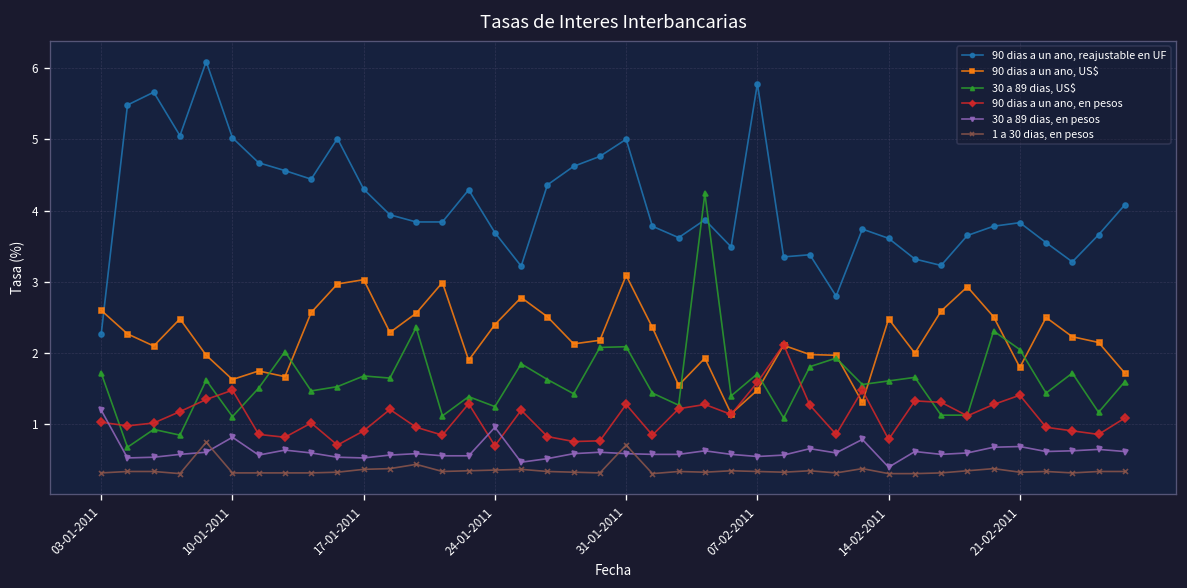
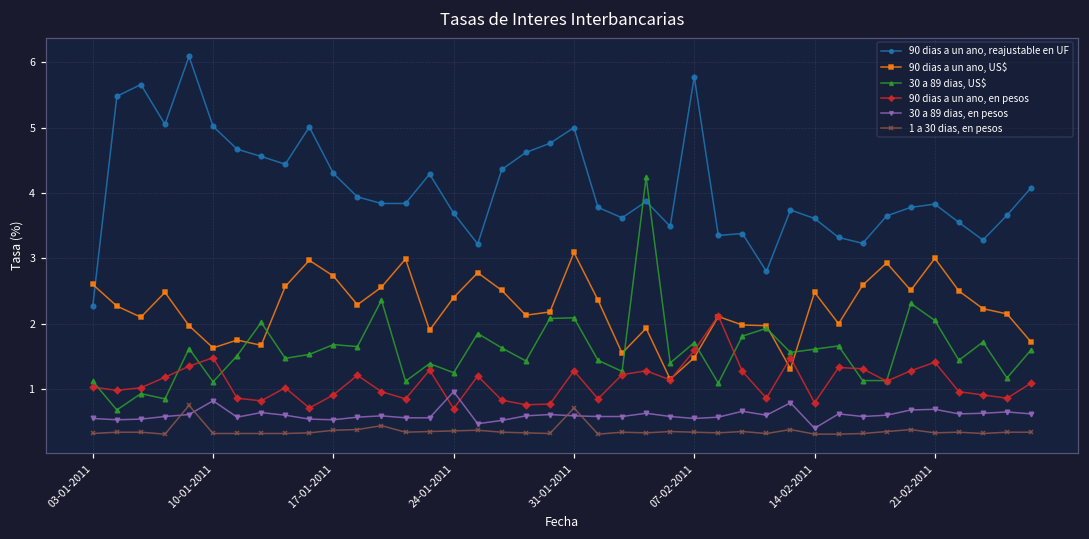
30 a 89 dias, US$, 03-01-2011: 1.7 -> 1.1
30 a 89 dias, en pesos, 03-01-2011: 1.2 -> 0.6
90 dias a un ano, US$, 17-01-2011: 3.0 -> 2.7
90 dias a un ano, US$, 21-02-2011: 1.8 -> 3.0
